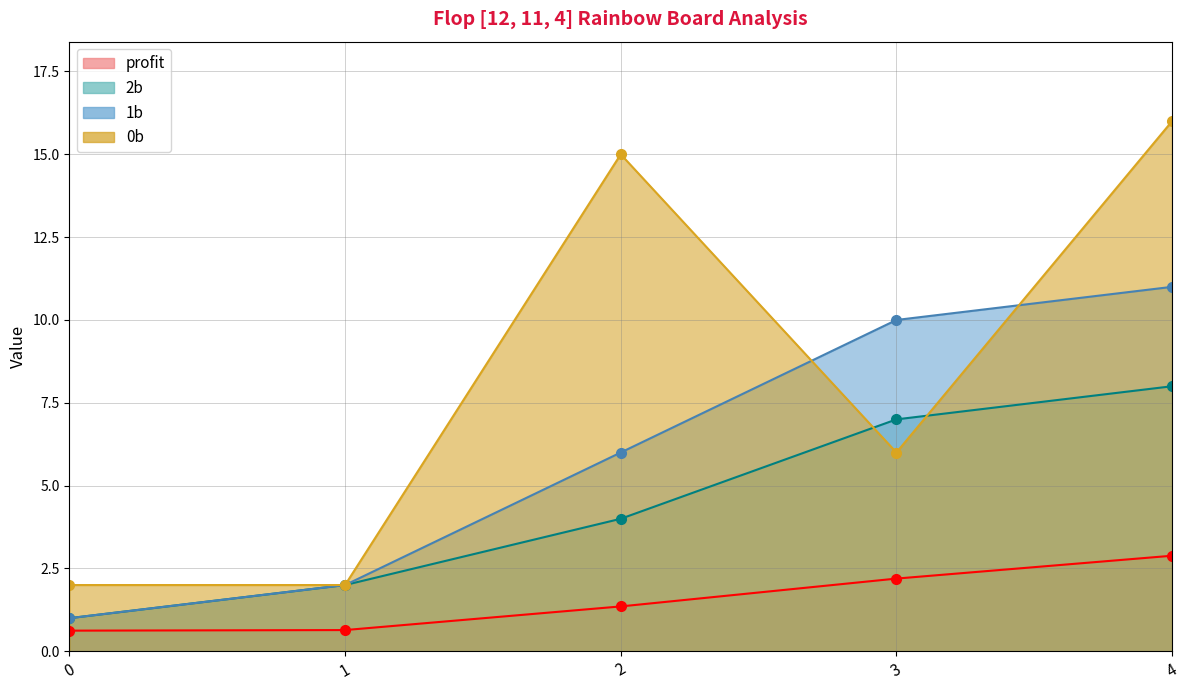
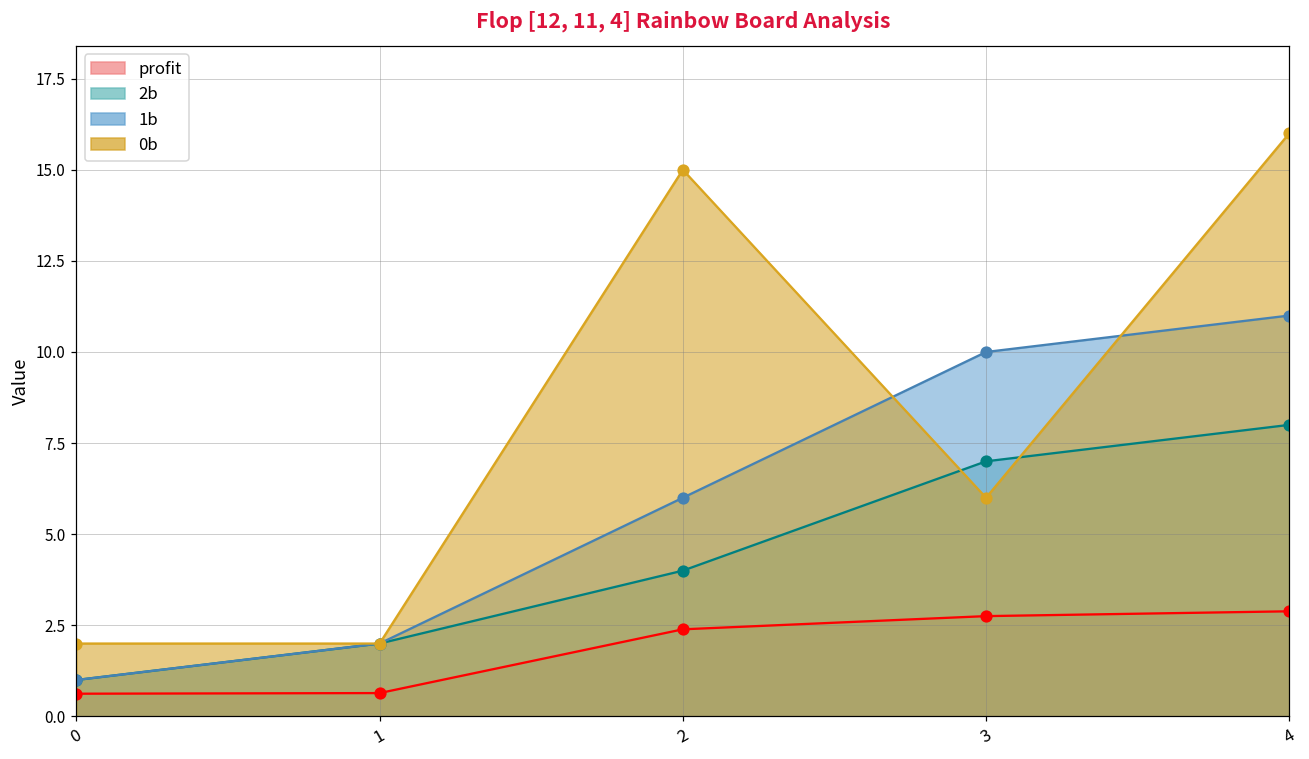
profit, 2: 1.4 -> 2.4
profit, 3: 2.2 -> 2.8
